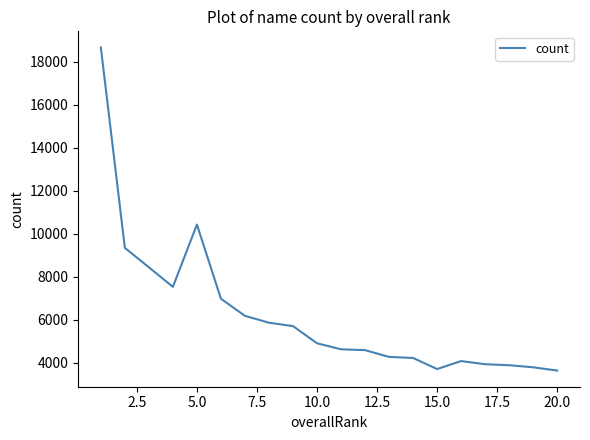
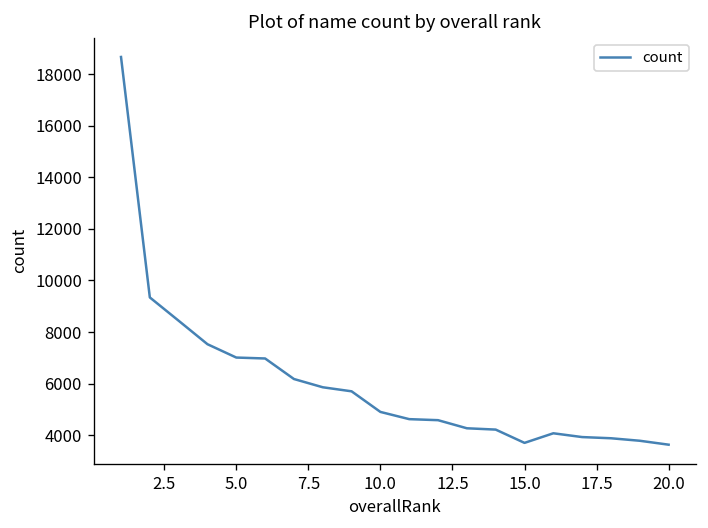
5.0: 10400 -> 7000
